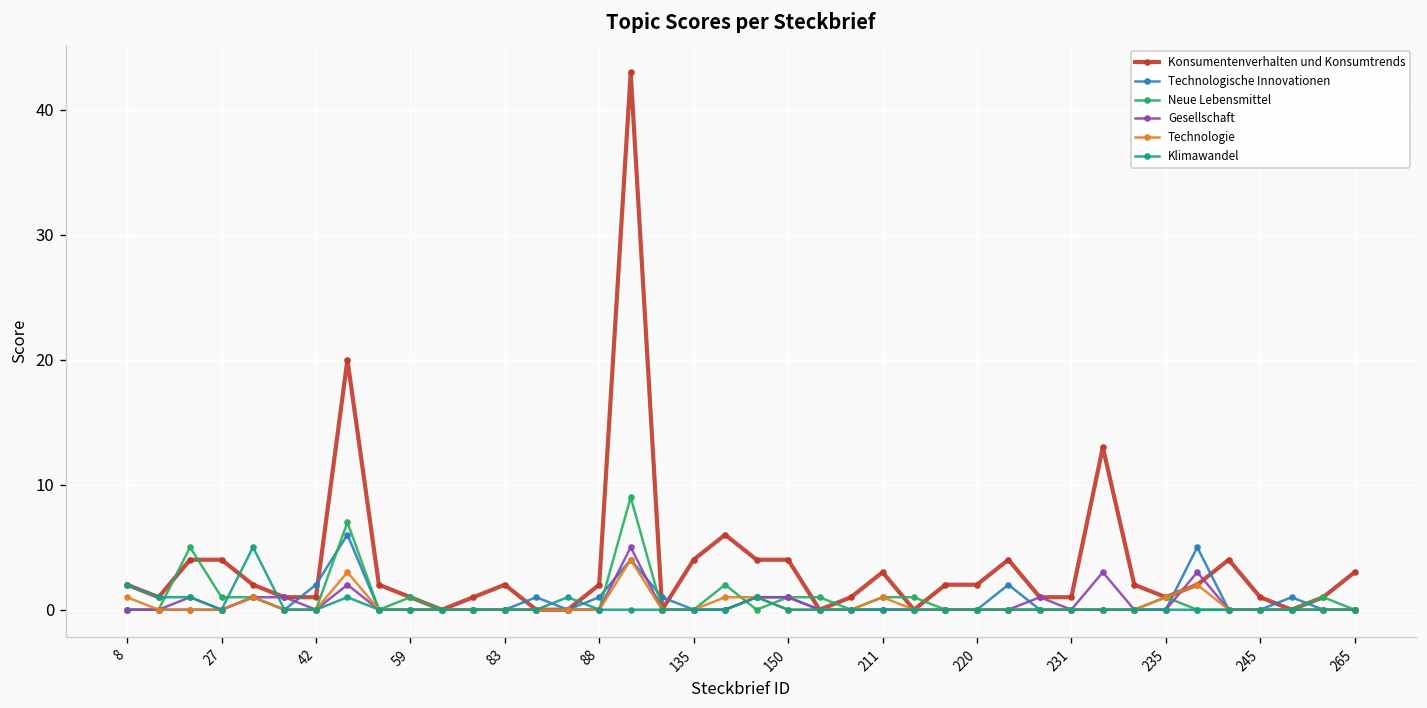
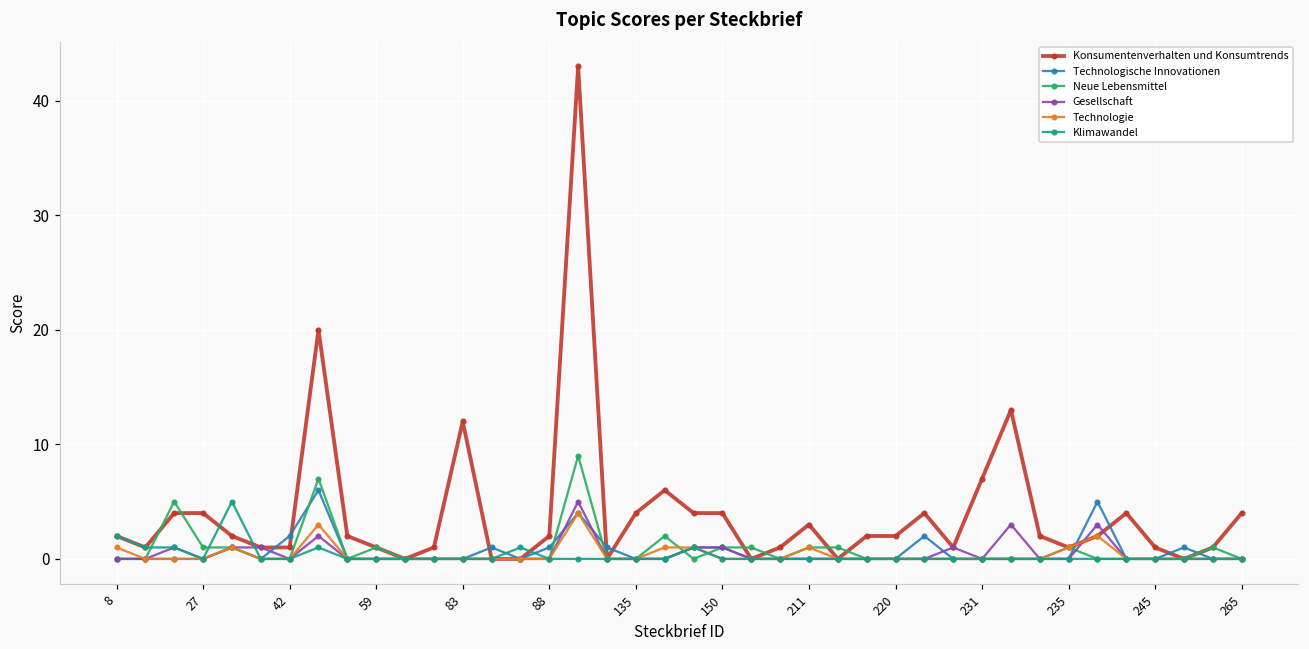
Konsumentenverhalten und Konsumtrends, 83: 2 -> 12
Konsumentenverhalten und Konsumtrends, 231: 1 -> 7
Konsumentenverhalten und Konsumtrends, 265: 3 -> 4
